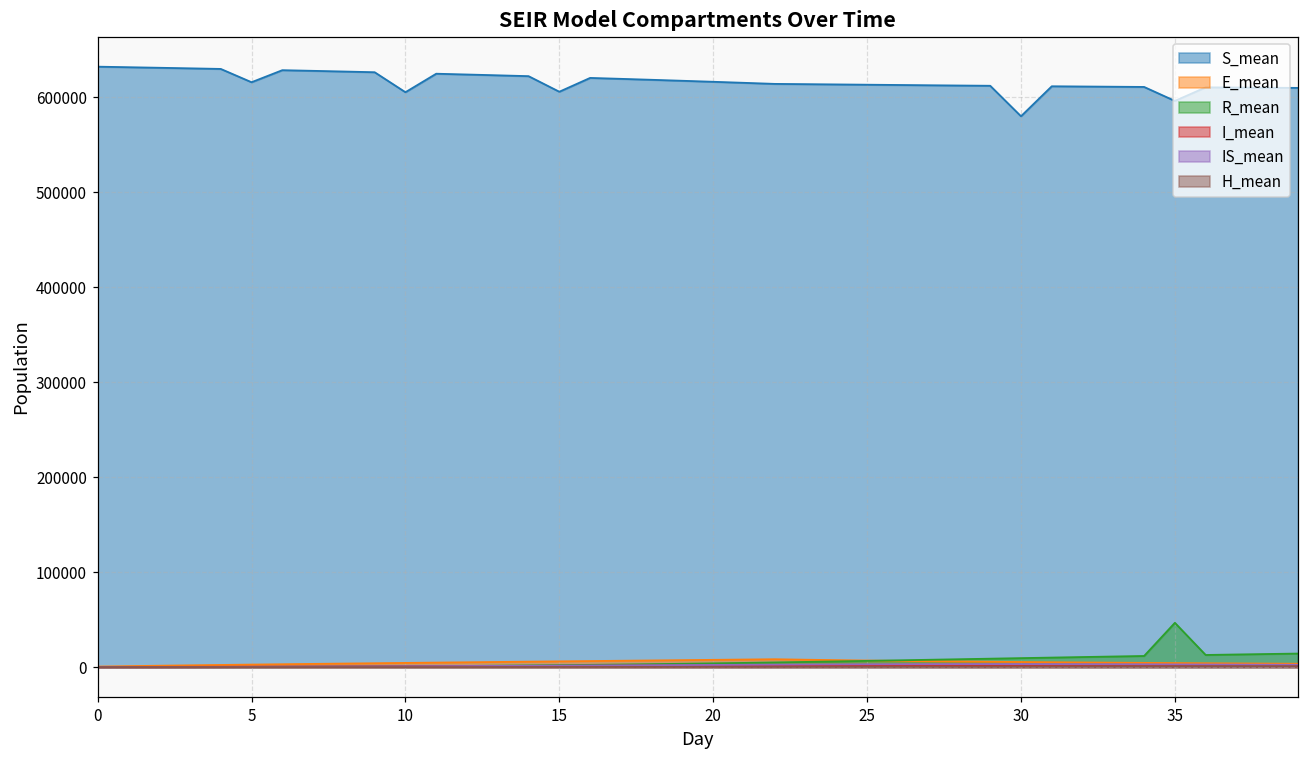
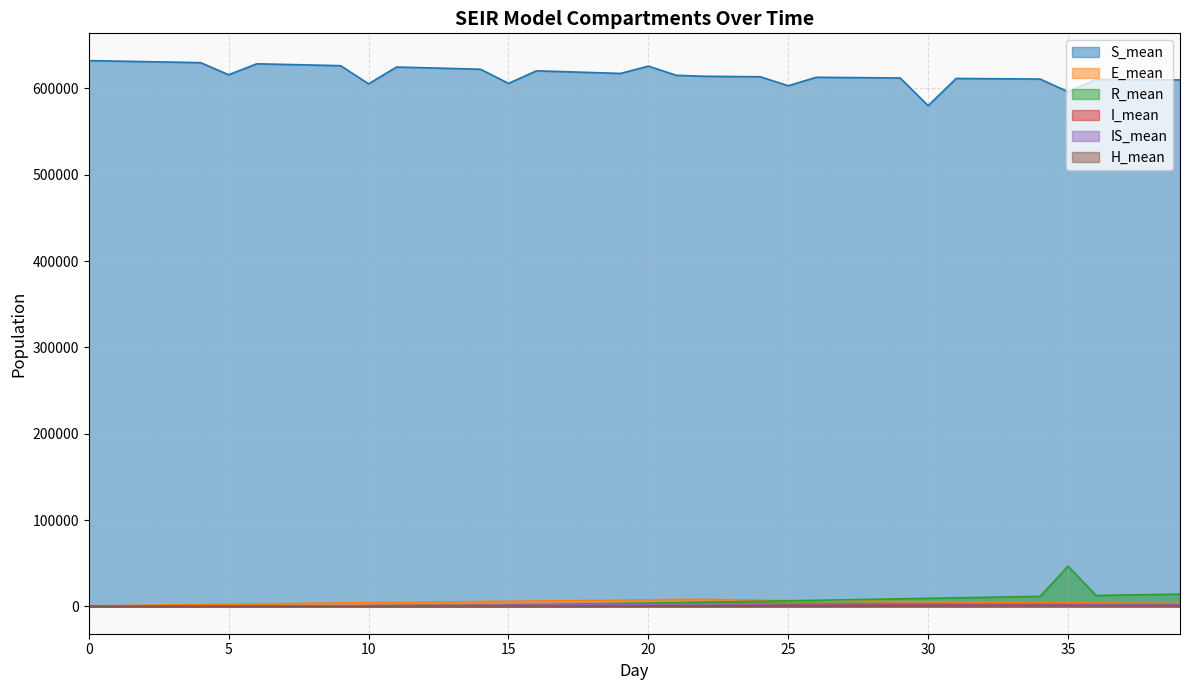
S_mean, 20: 620000 -> 630000
S_mean, 25: 610000 -> 600000
